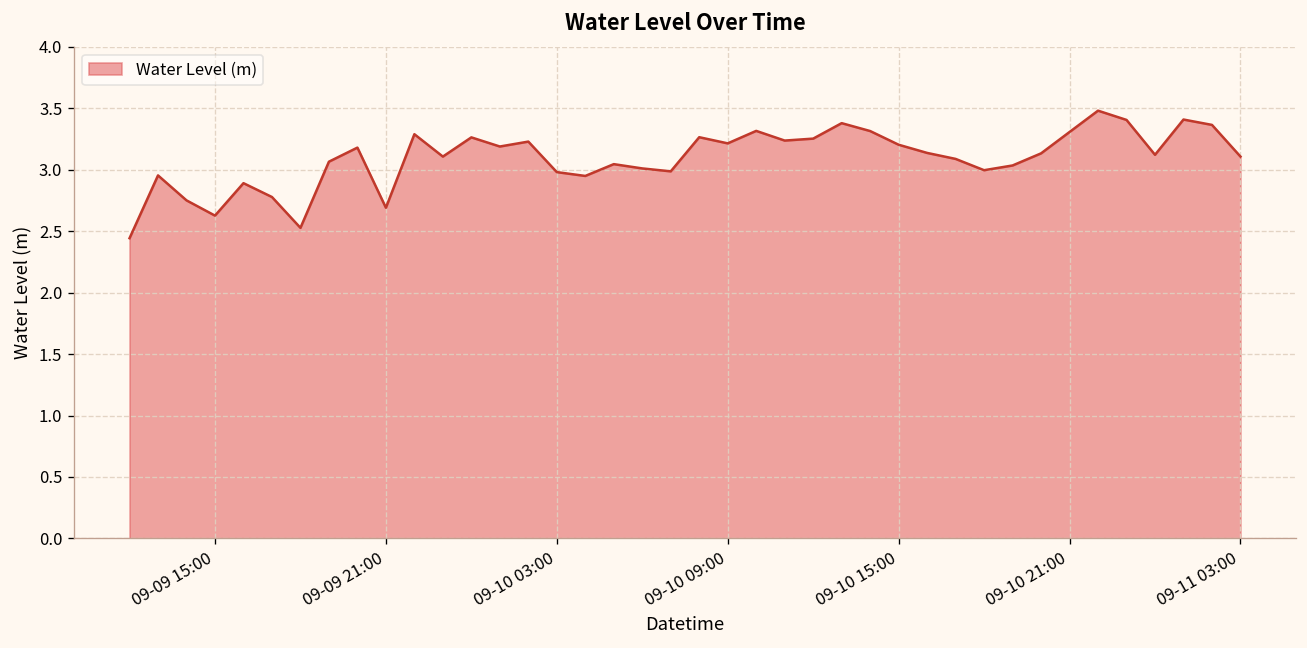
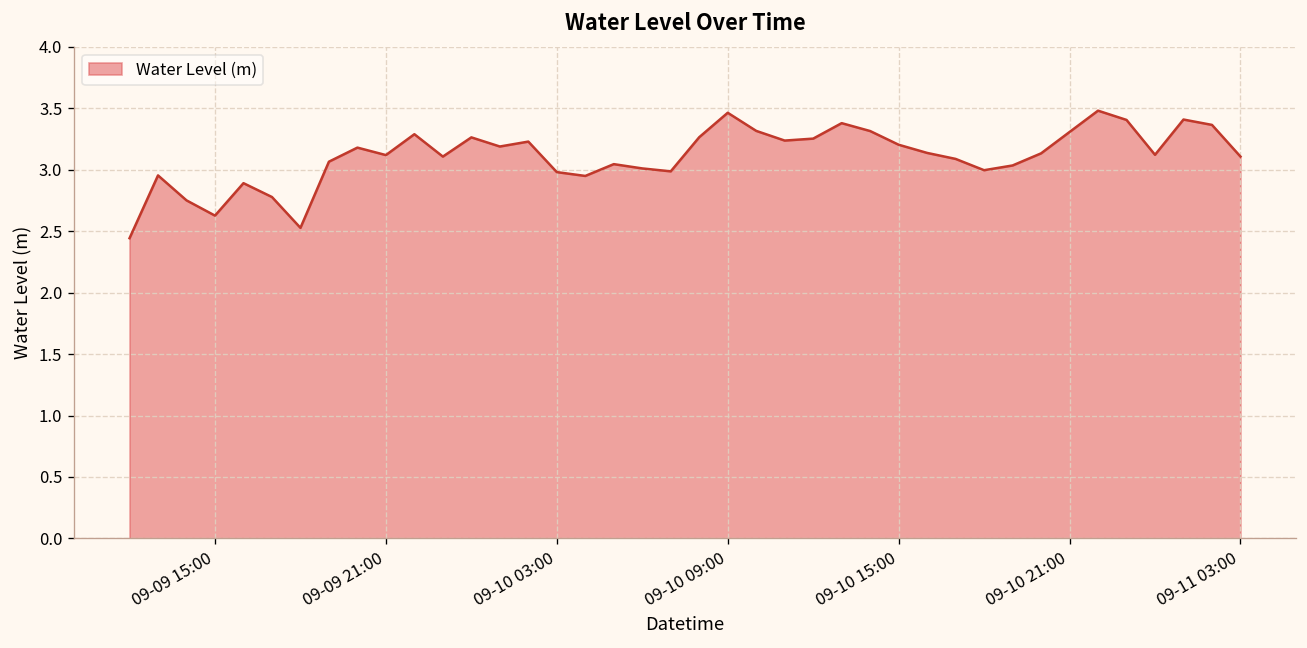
09-09 21:00: 2.69 -> 3.12
09-10 09:00: 3.21 -> 3.46
